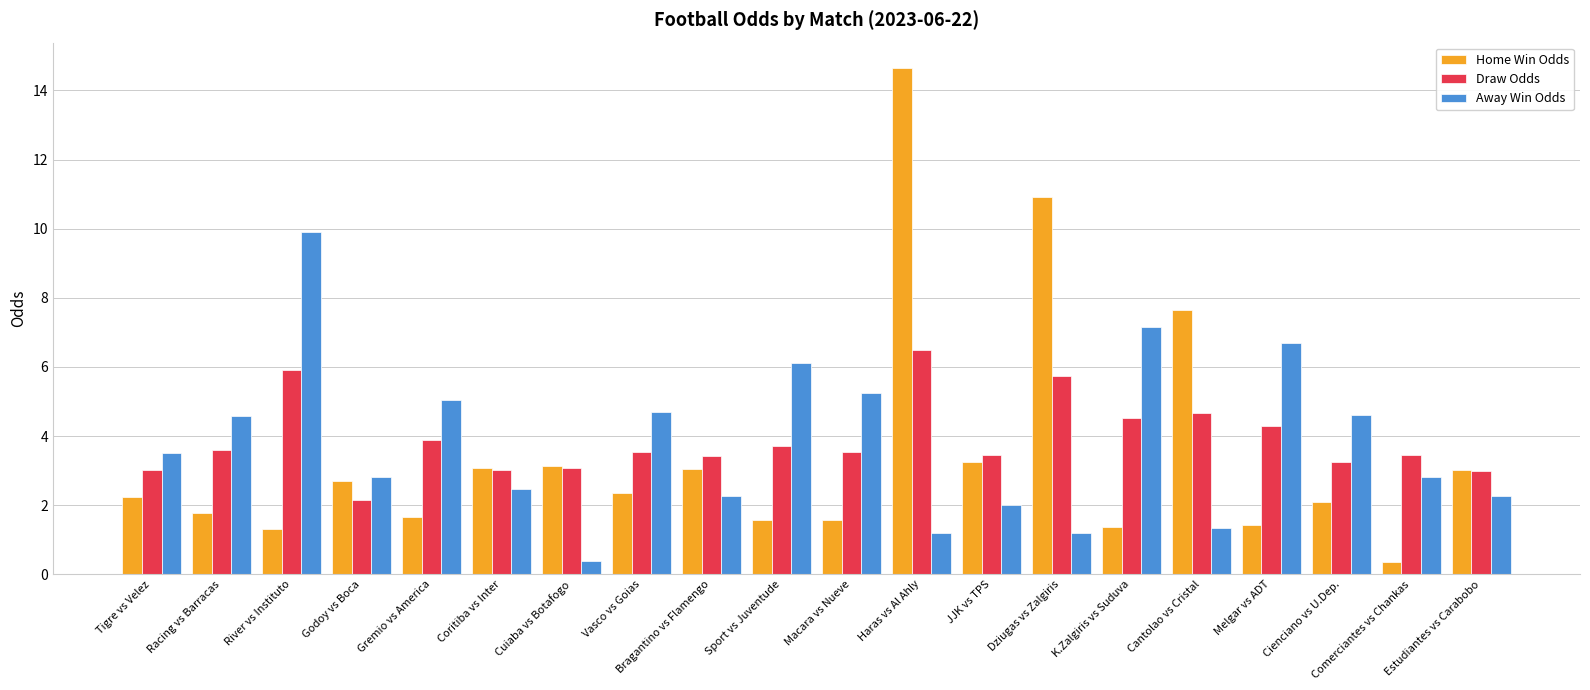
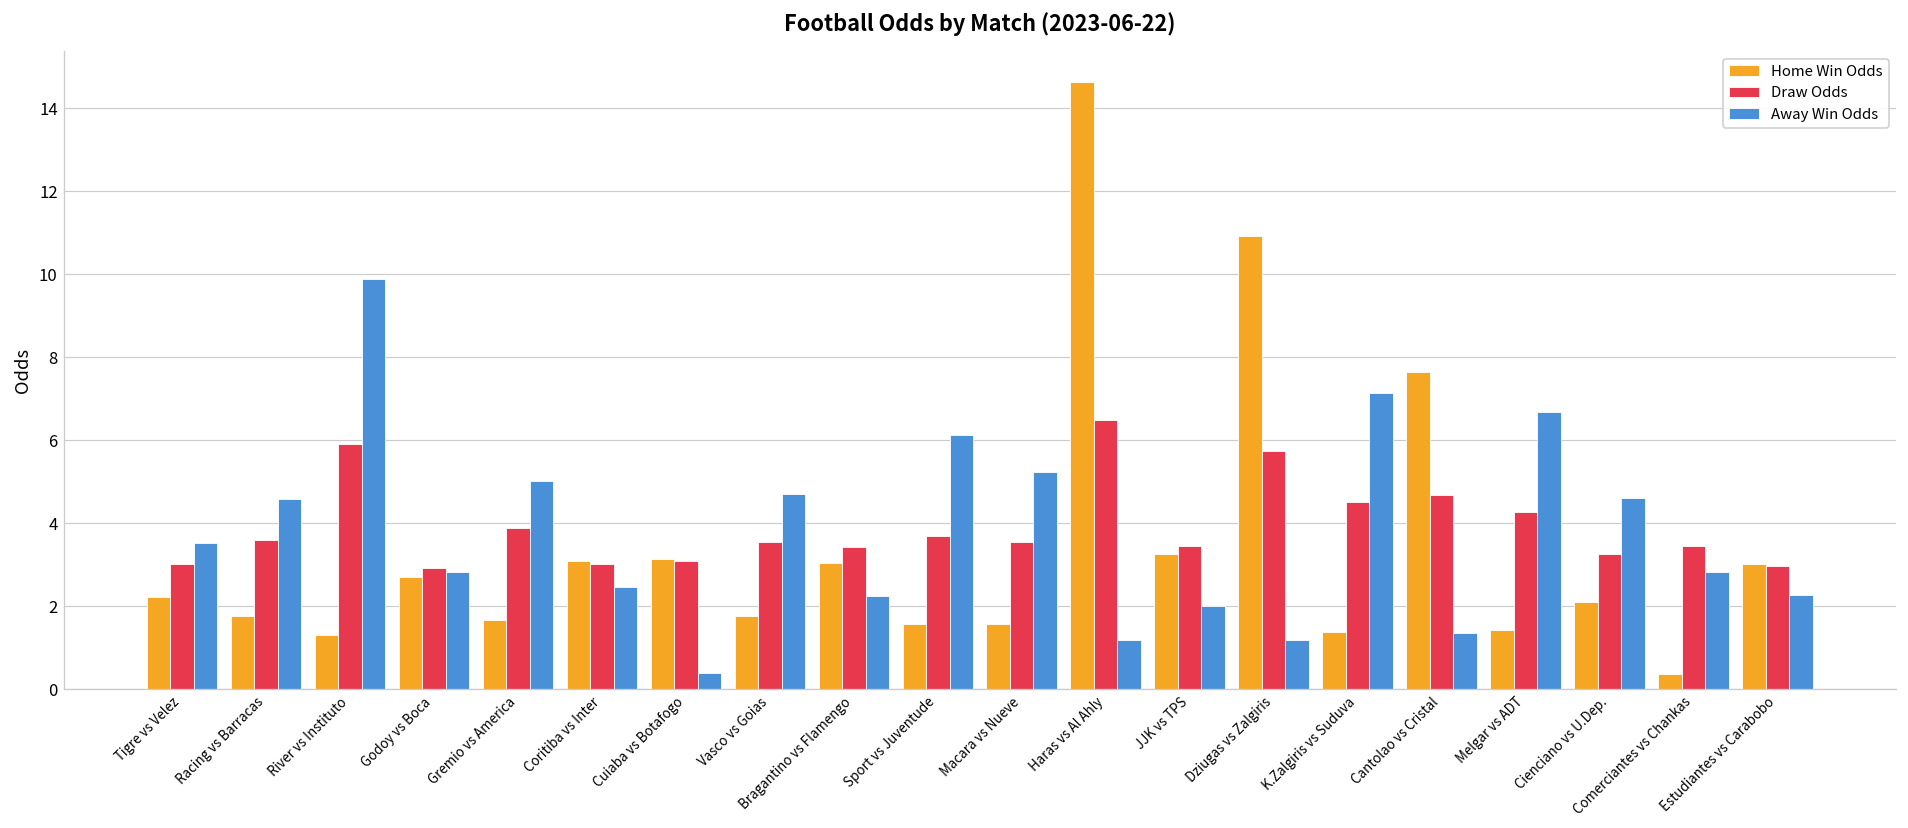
Draw Odds, Godoy vs Boca: 2.2 -> 2.9
Home Win Odds, Vasco vs Goias: 2.3 -> 1.8
